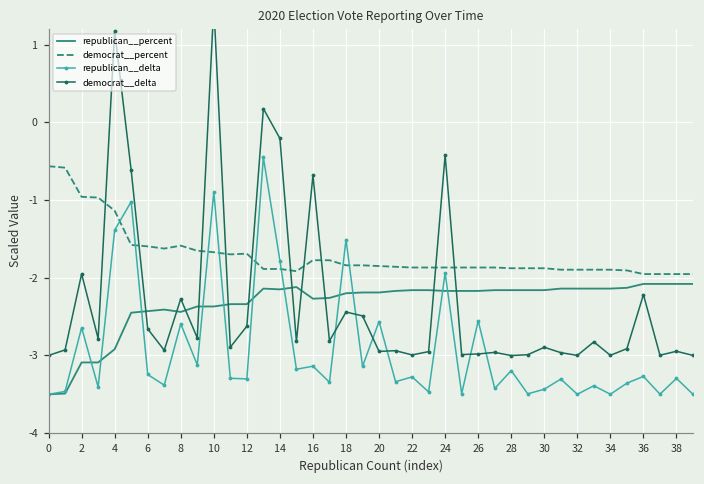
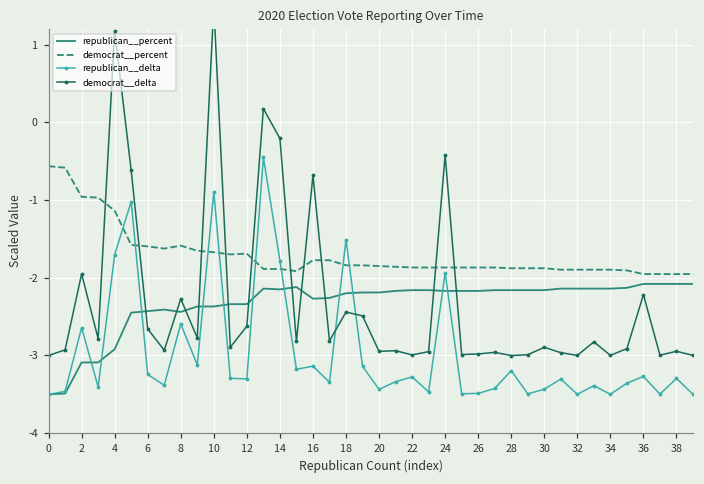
republican__delta, 4: -1.4 -> -1.7
republican__delta, 20: -2.6 -> -3.4
republican__delta, 26: -2.6 -> -3.5
